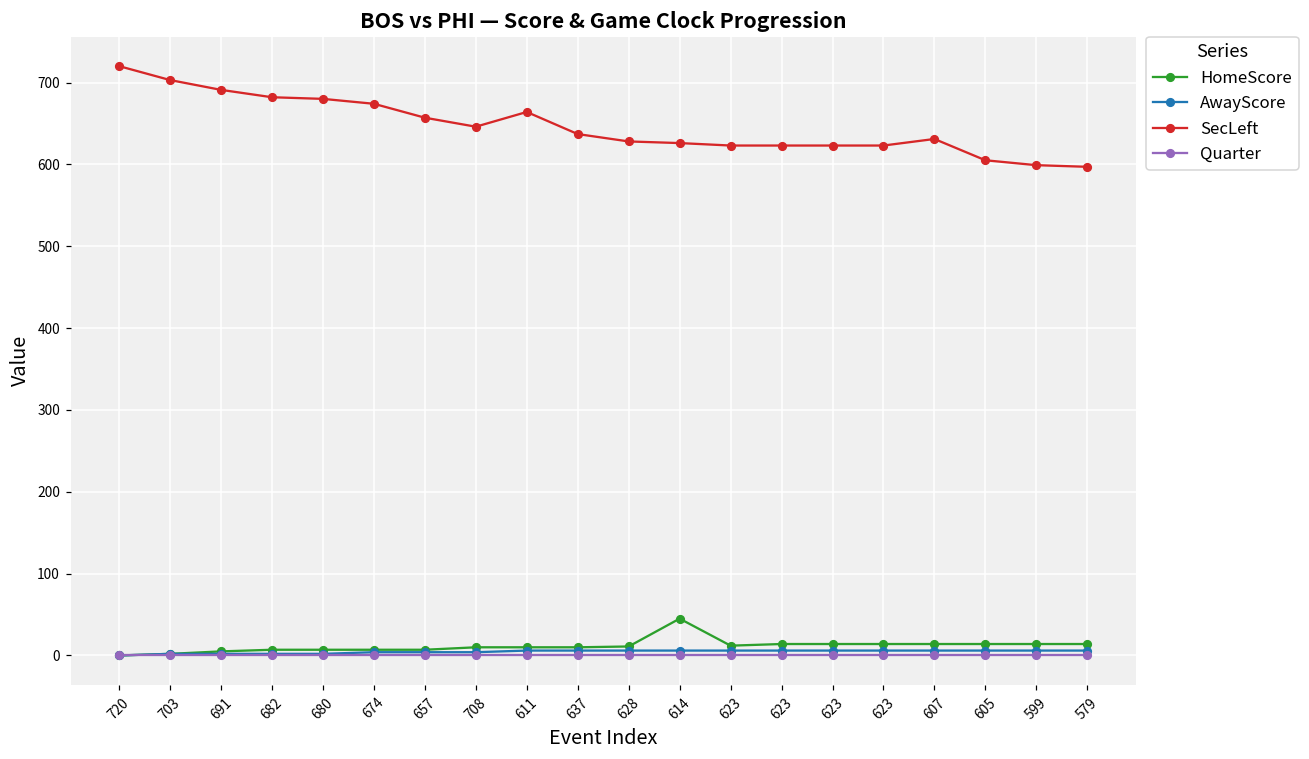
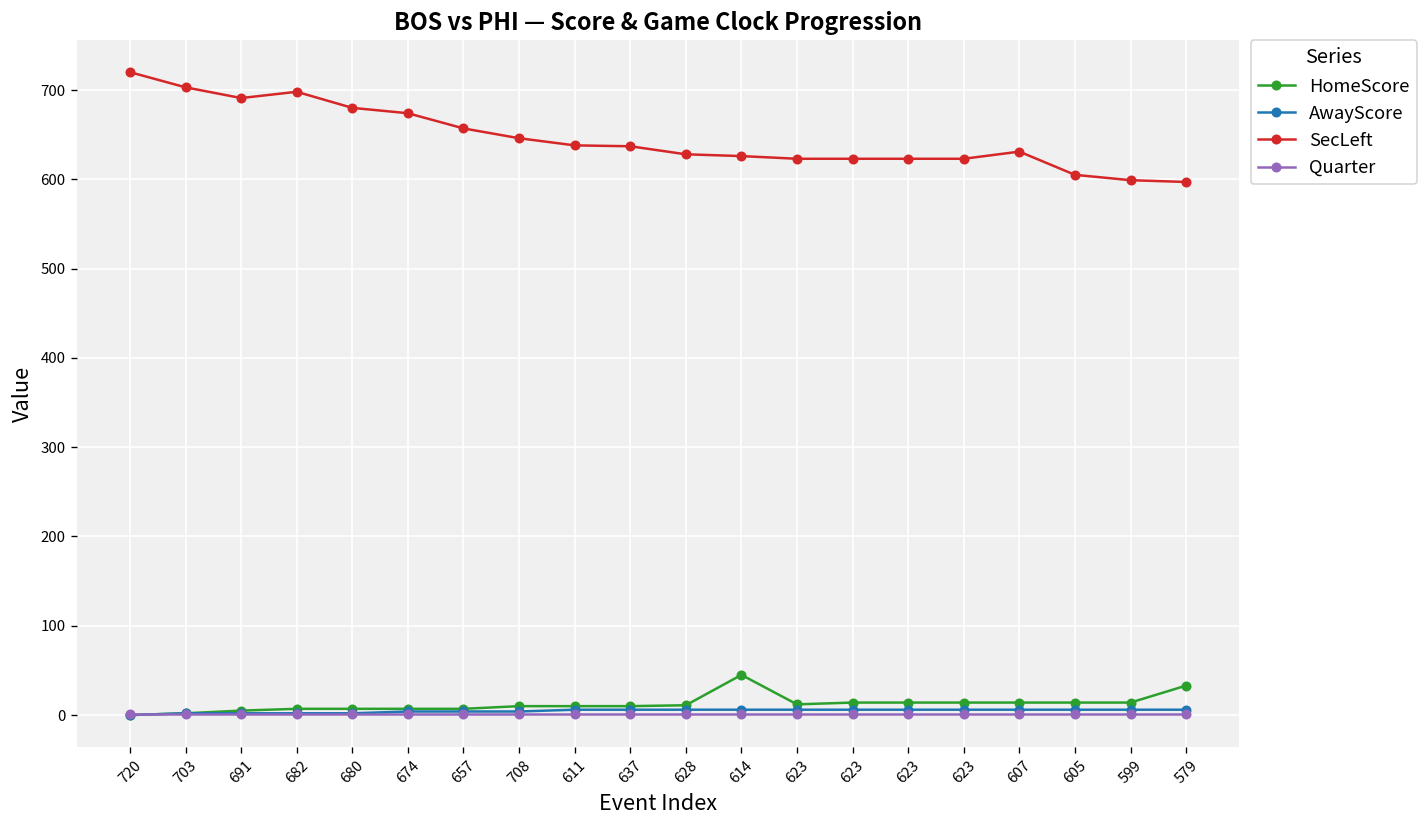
SecLeft, 682: 680 -> 700
SecLeft, 611: 660 -> 640
HomeScore, 579: 10 -> 30
